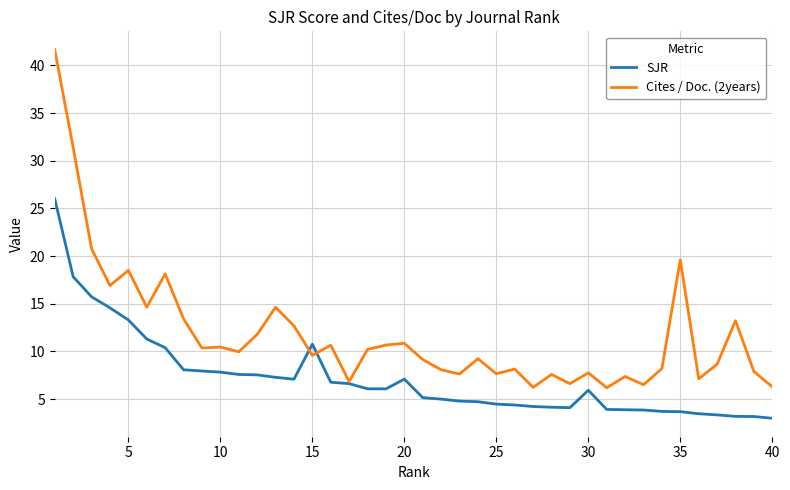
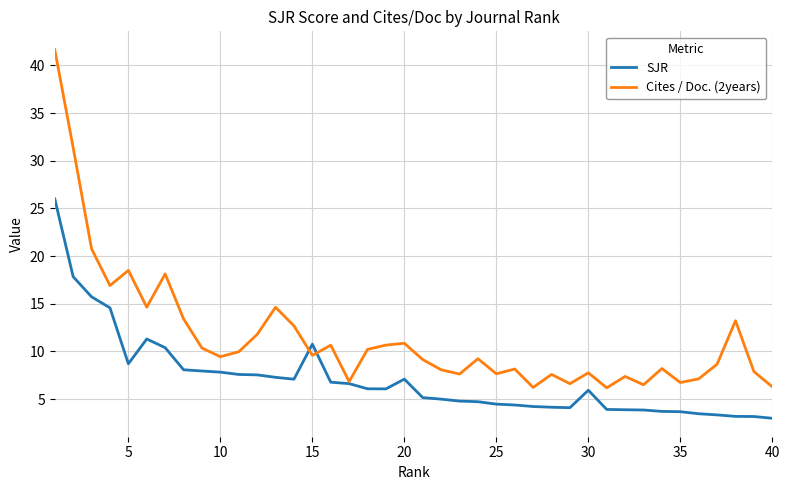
SJR, 5: 13 -> 9
Cites / Doc. (2years), 10: 10 -> 9
Cites / Doc. (2years), 35: 20 -> 7
